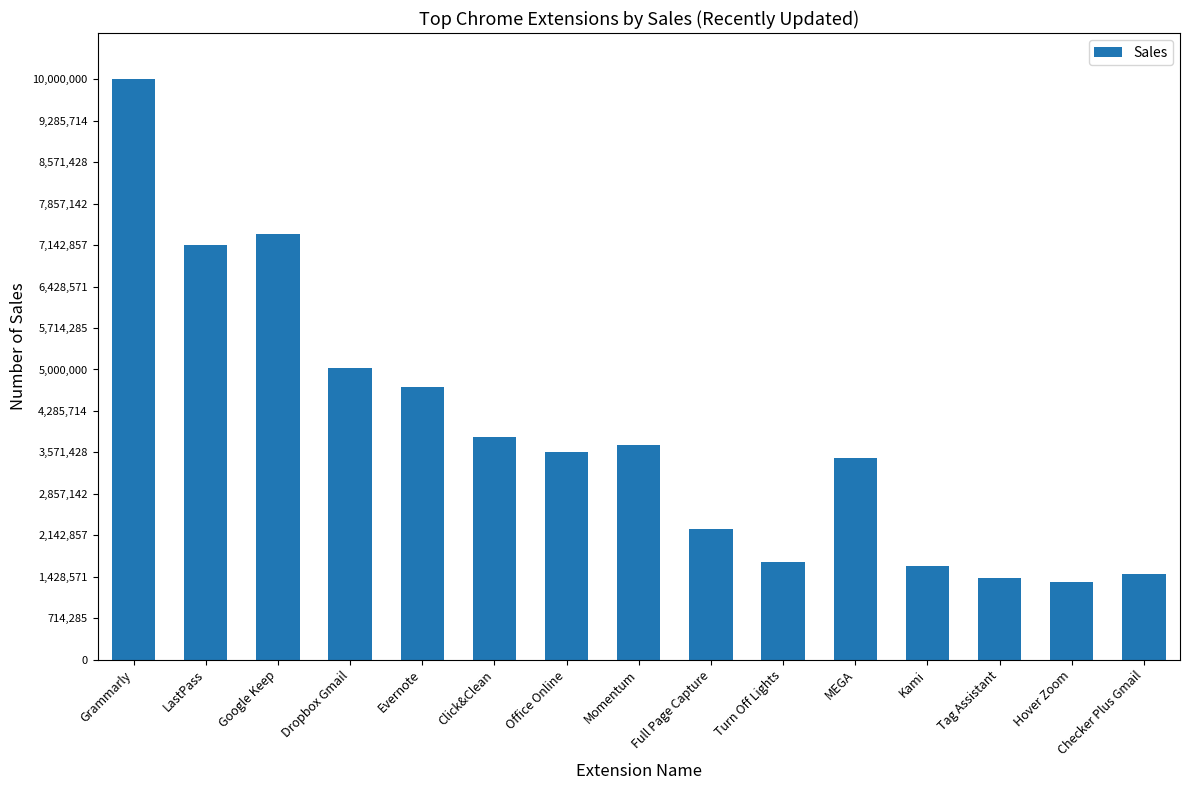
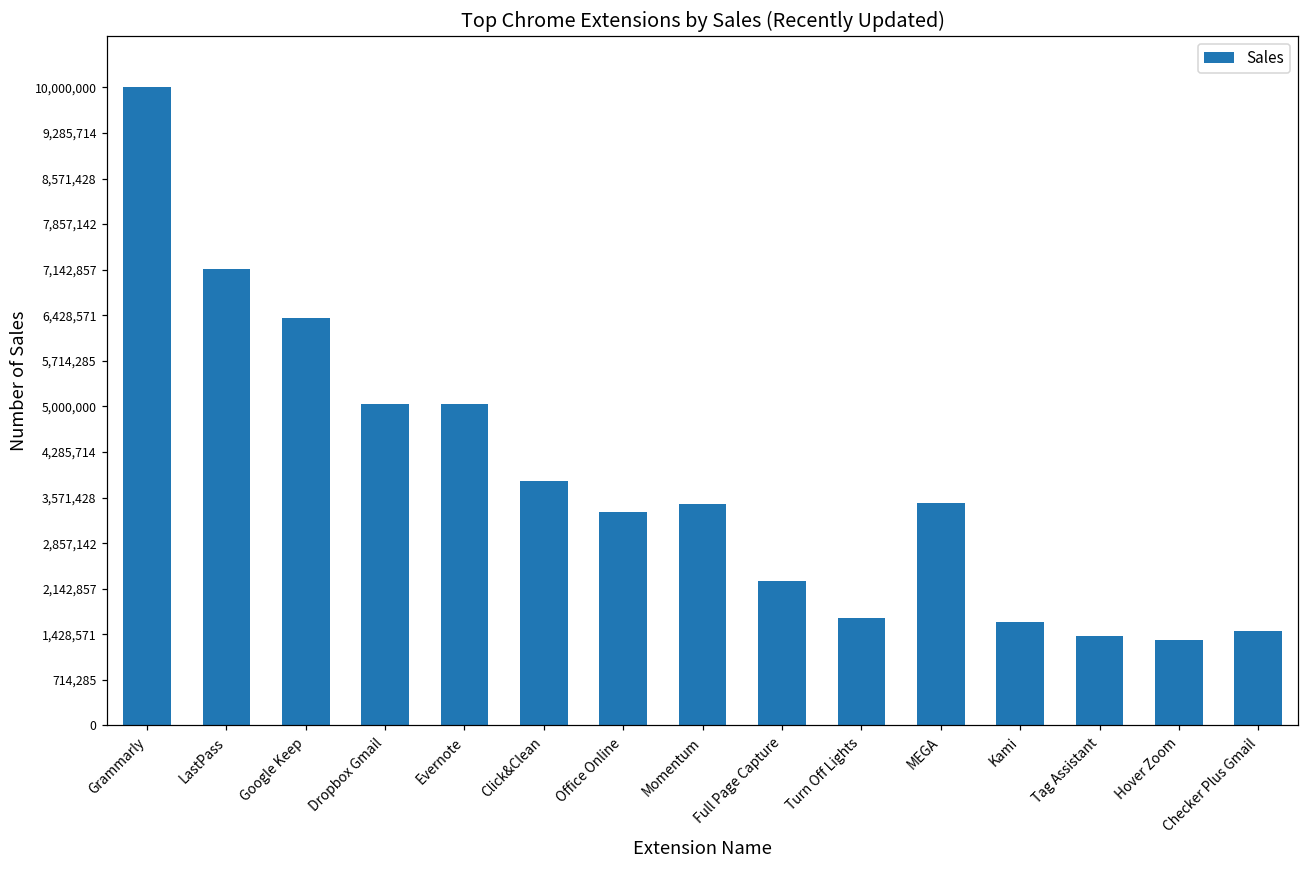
Google Keep: 7,300,000 -> 6,400,000
Evernote: 4,700,000 -> 5,000,000
Office Online: 3,600,000 -> 3,300,000
Momentum: 3,700,000 -> 3,500,000
